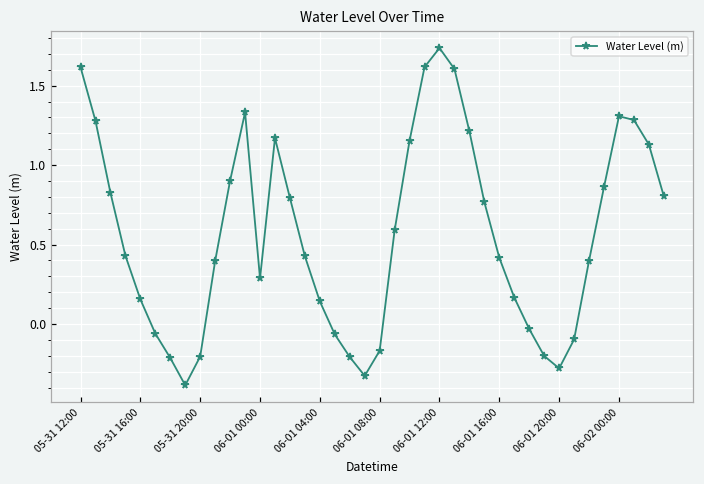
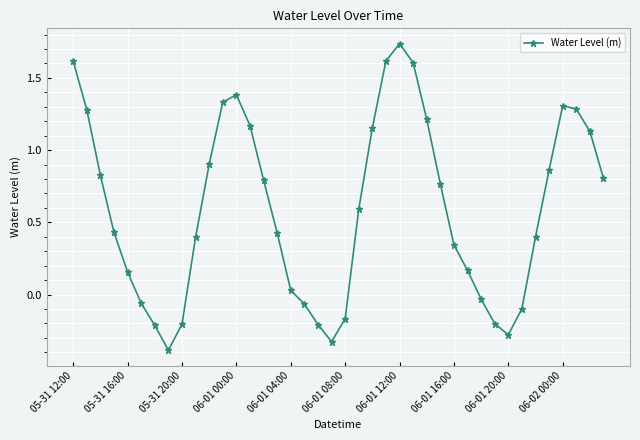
06-01 00:00: 0.29 -> 1.38
06-01 04:00: 0.14 -> 0.03
06-01 16:00: 0.42 -> 0.34
